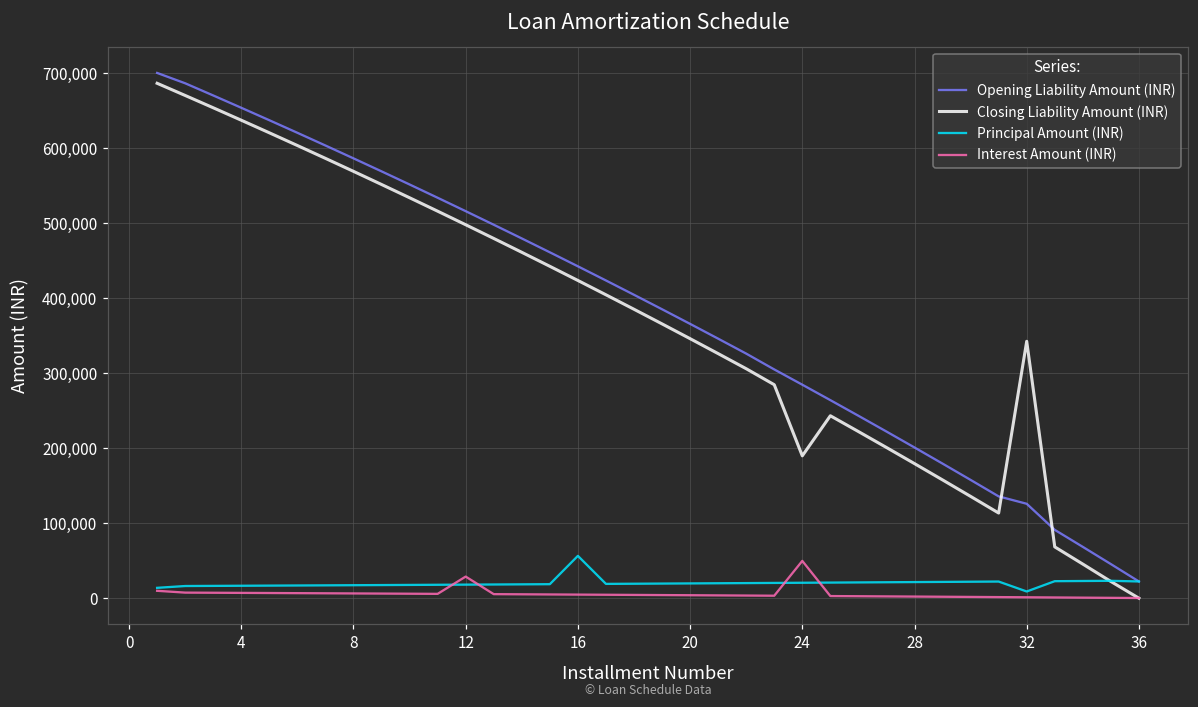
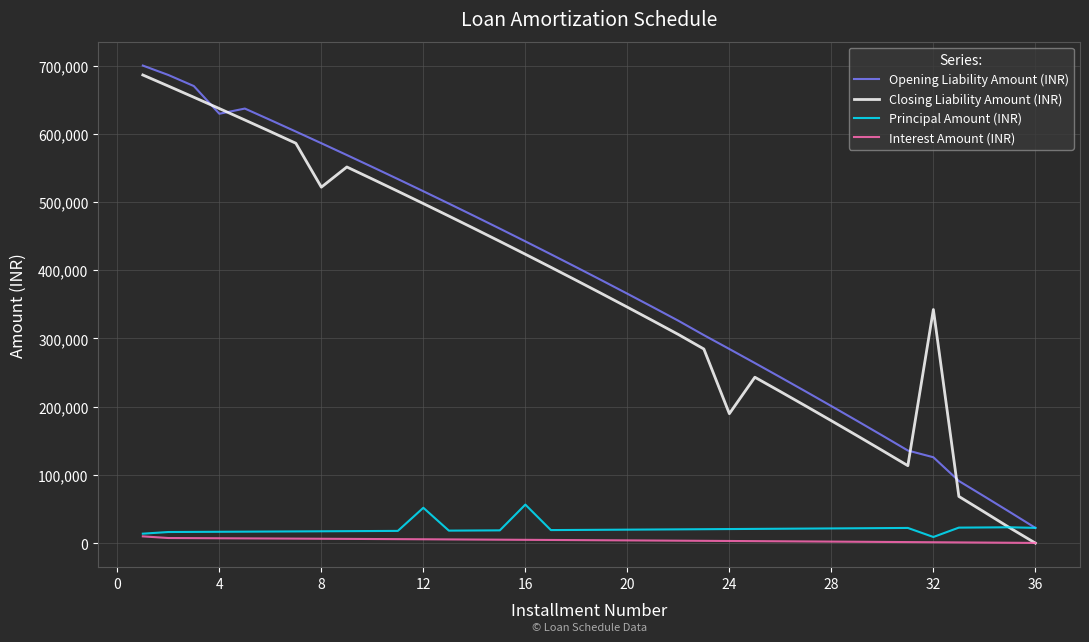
Opening Liability Amount (INR), 4: 650,000 -> 630,000
Closing Liability Amount (INR), 8: 570,000 -> 520,000
Principal Amount (INR), 12: 20,000 -> 50,000
Interest Amount (INR), 12: 30,000 -> 10,000
Interest Amount (INR), 24: 50,000 -> 0
